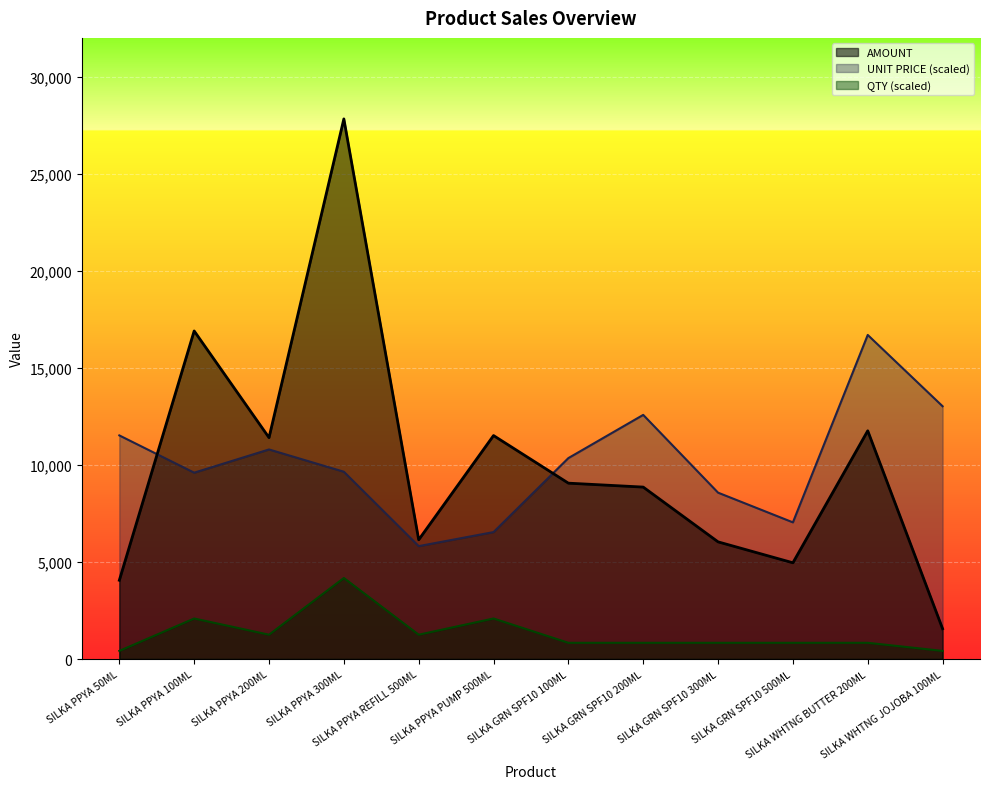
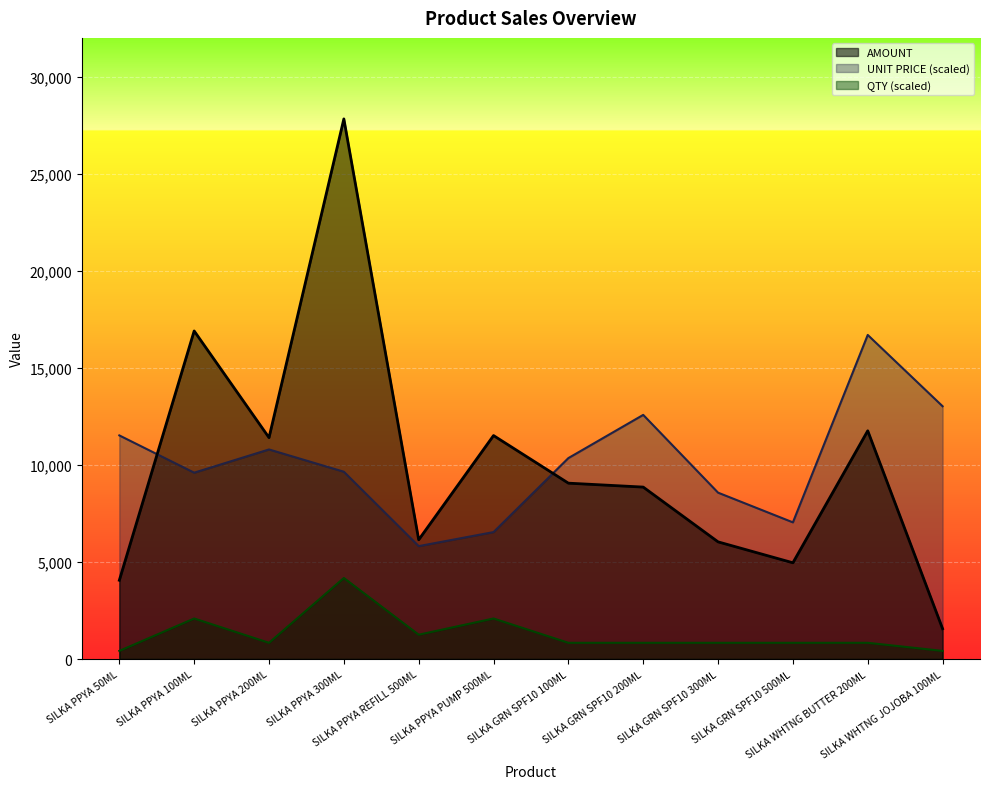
QTY (scaled), SILKA PPYA 200ML: 1,300 -> 800
